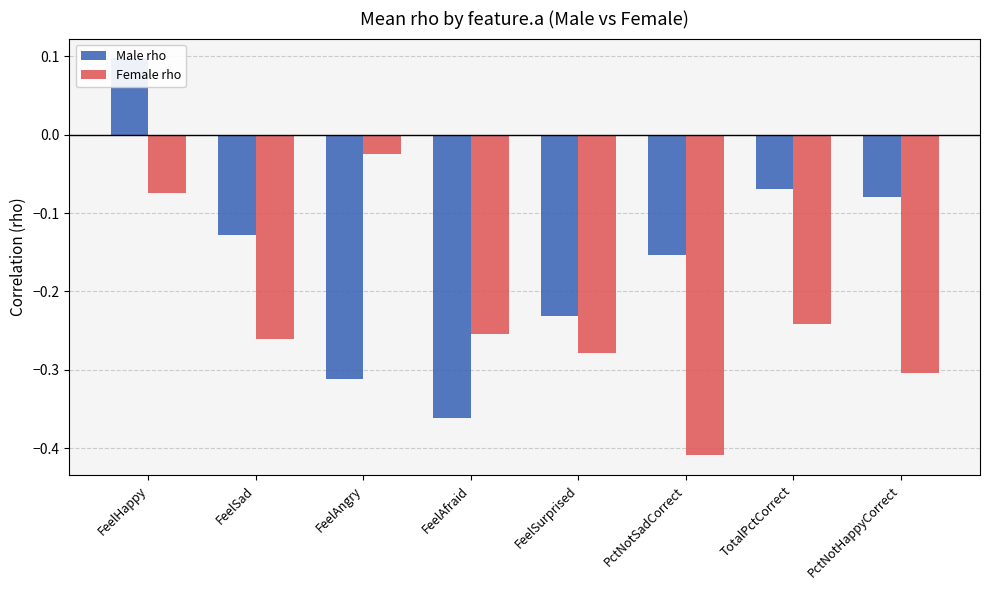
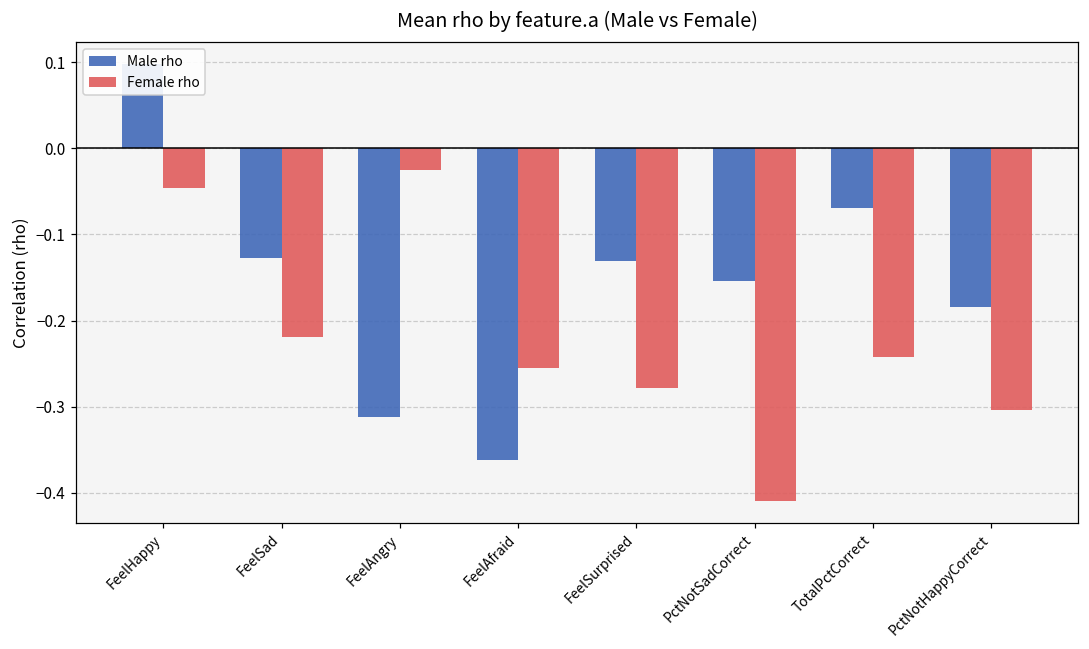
Female rho, FeelHappy: -0.07 -> -0.05
Female rho, FeelSad: -0.26 -> -0.22
Male rho, FeelSurprised: -0.23 -> -0.13
Male rho, PctNotHappyCorrect: -0.08 -> -0.18
